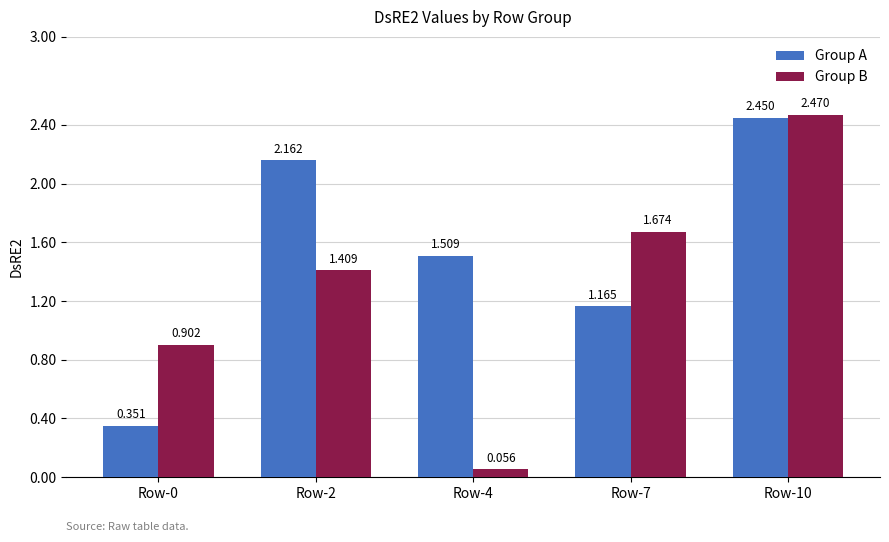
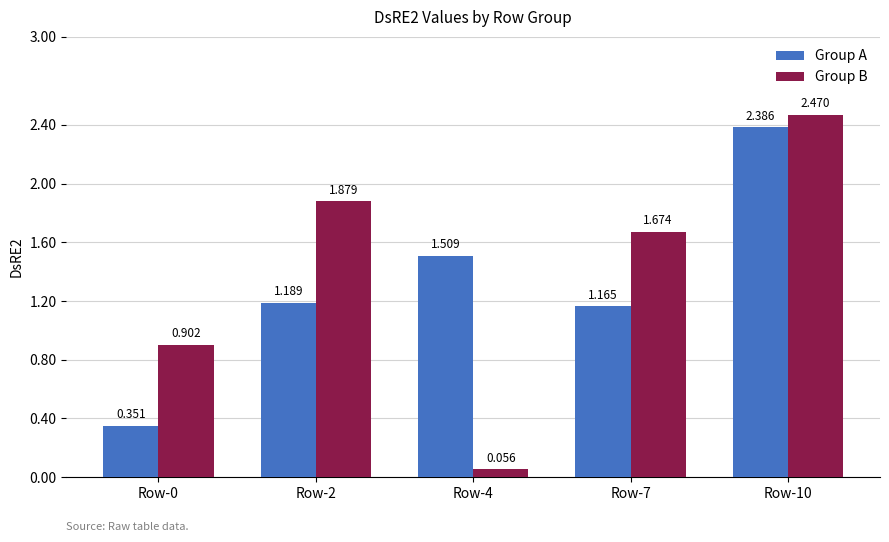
Group A, Row-2: 2.162 -> 1.189
Group B, Row-2: 1.409 -> 1.879
Group A, Row-10: 2.450 -> 2.386
